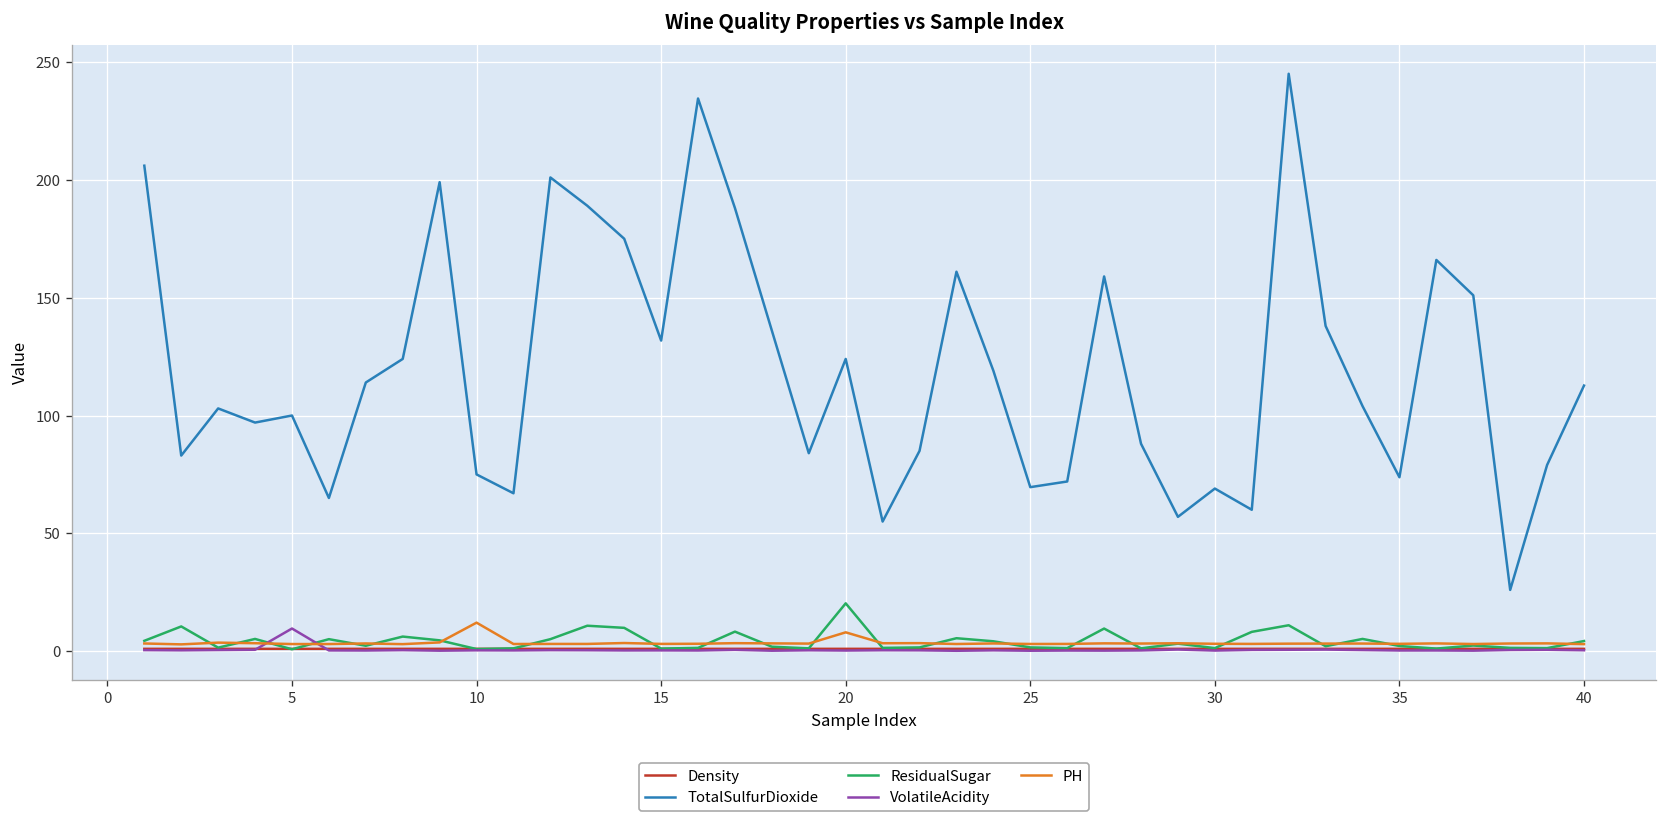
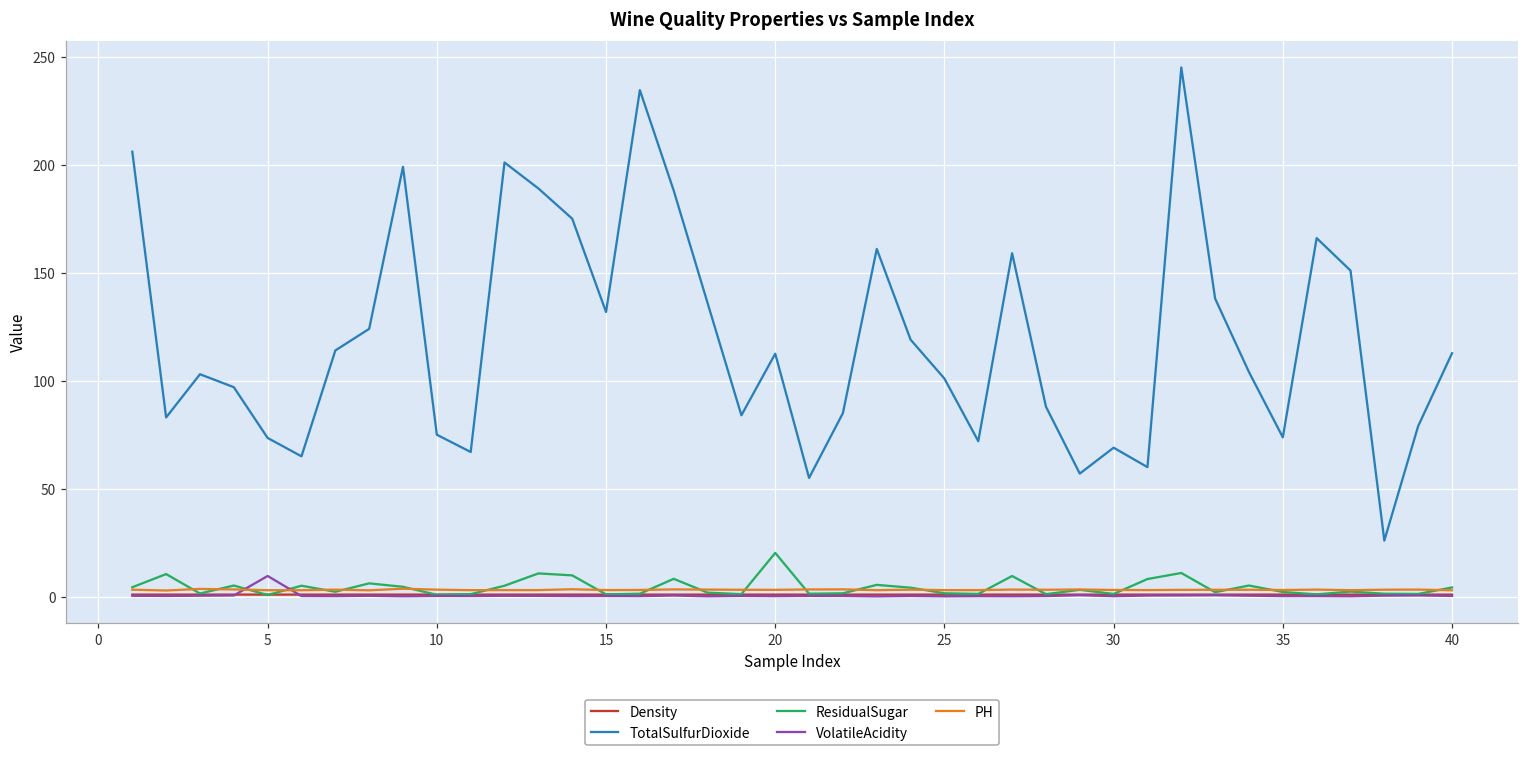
TotalSulfurDioxide, 5: 100 -> 74
PH, 10: 12 -> 3
TotalSulfurDioxide, 20: 124 -> 113
PH, 20: 8 -> 3
TotalSulfurDioxide, 25: 70 -> 101
